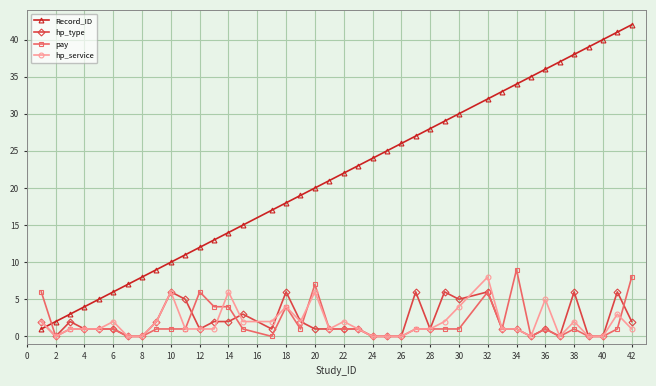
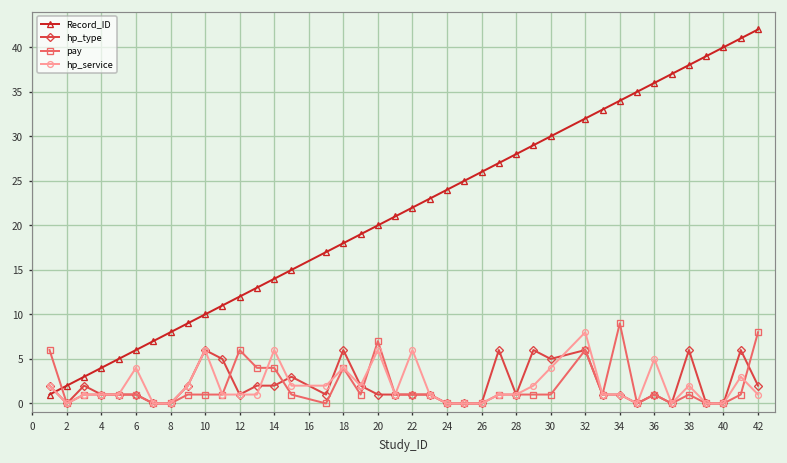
hp_service, 6: 2 -> 4
hp_service, 22: 2 -> 6
